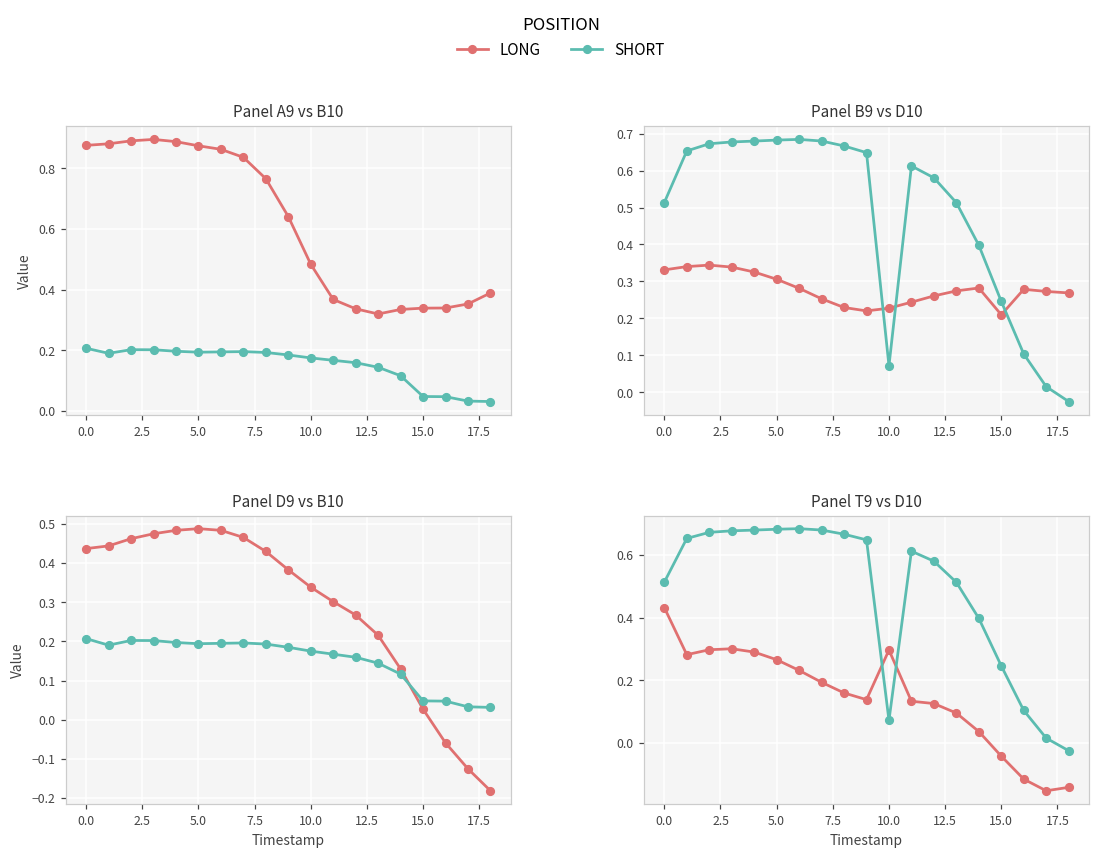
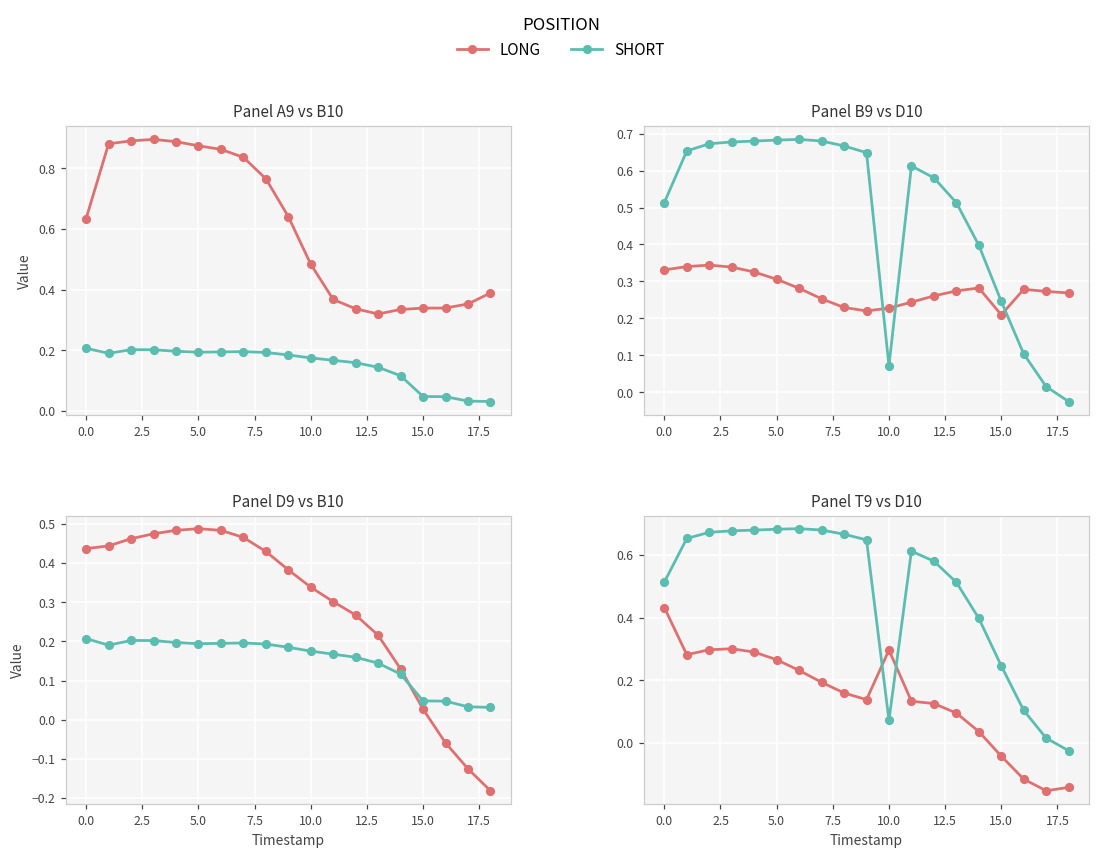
Panel A9 vs B10, LONG, 0.0: 0.88 -> 0.63
